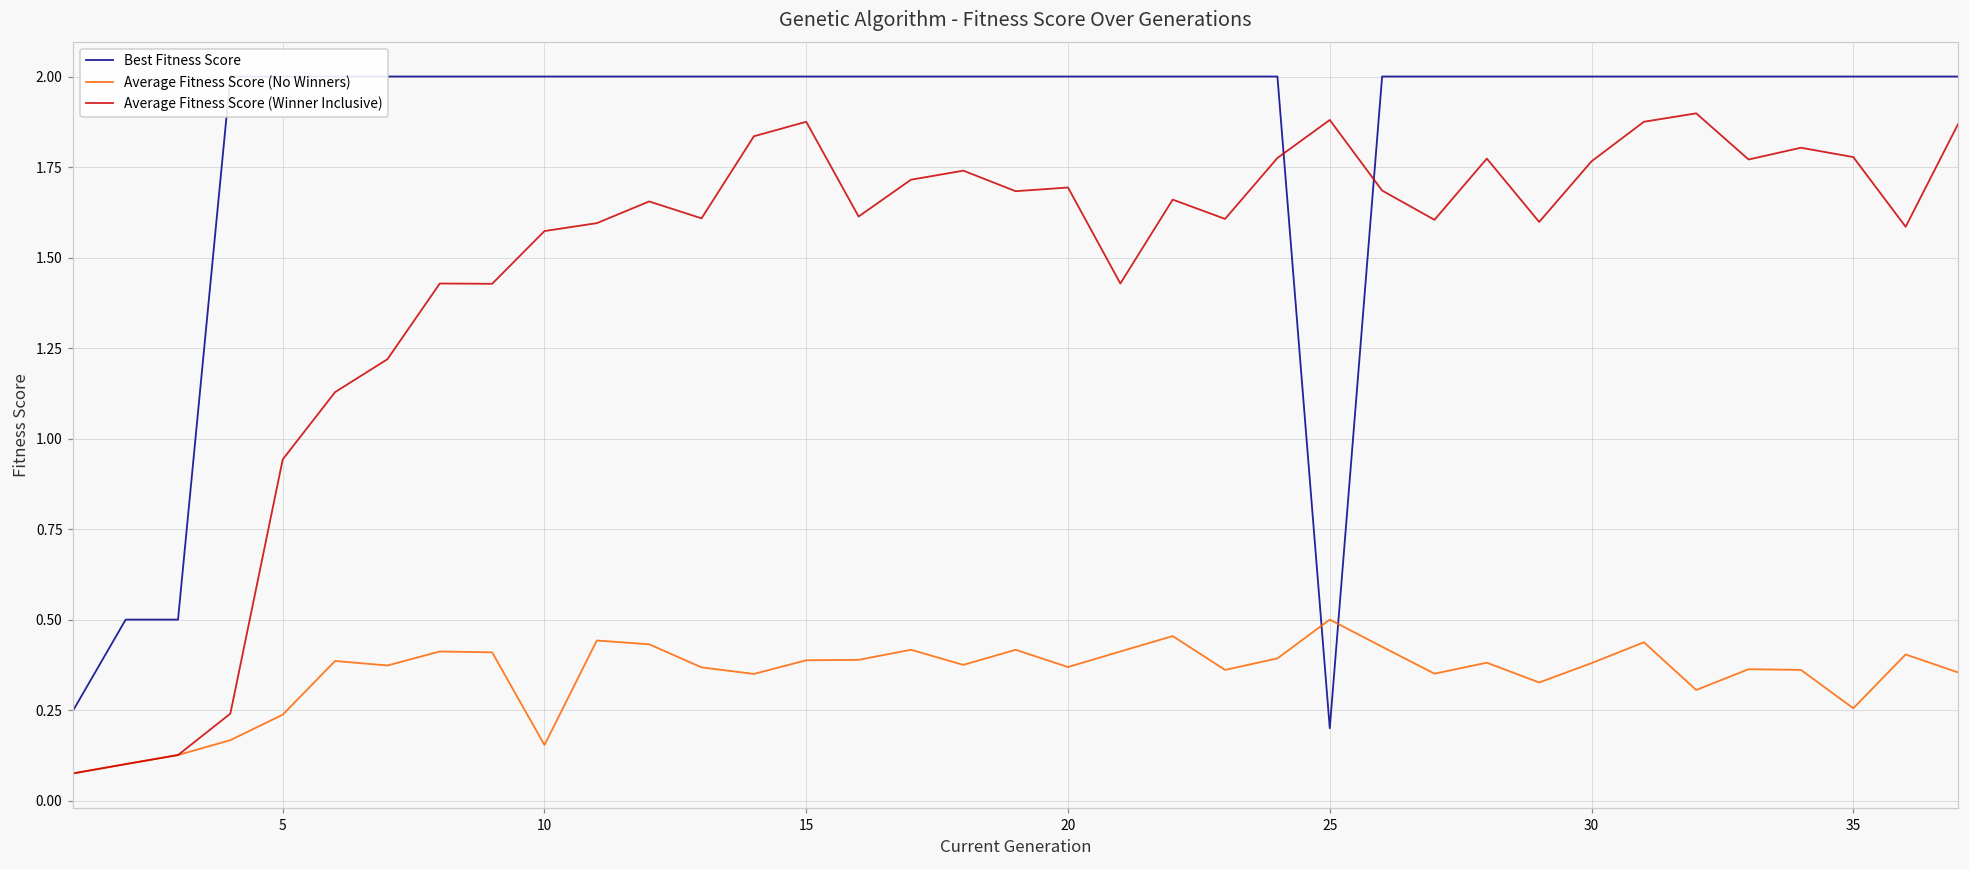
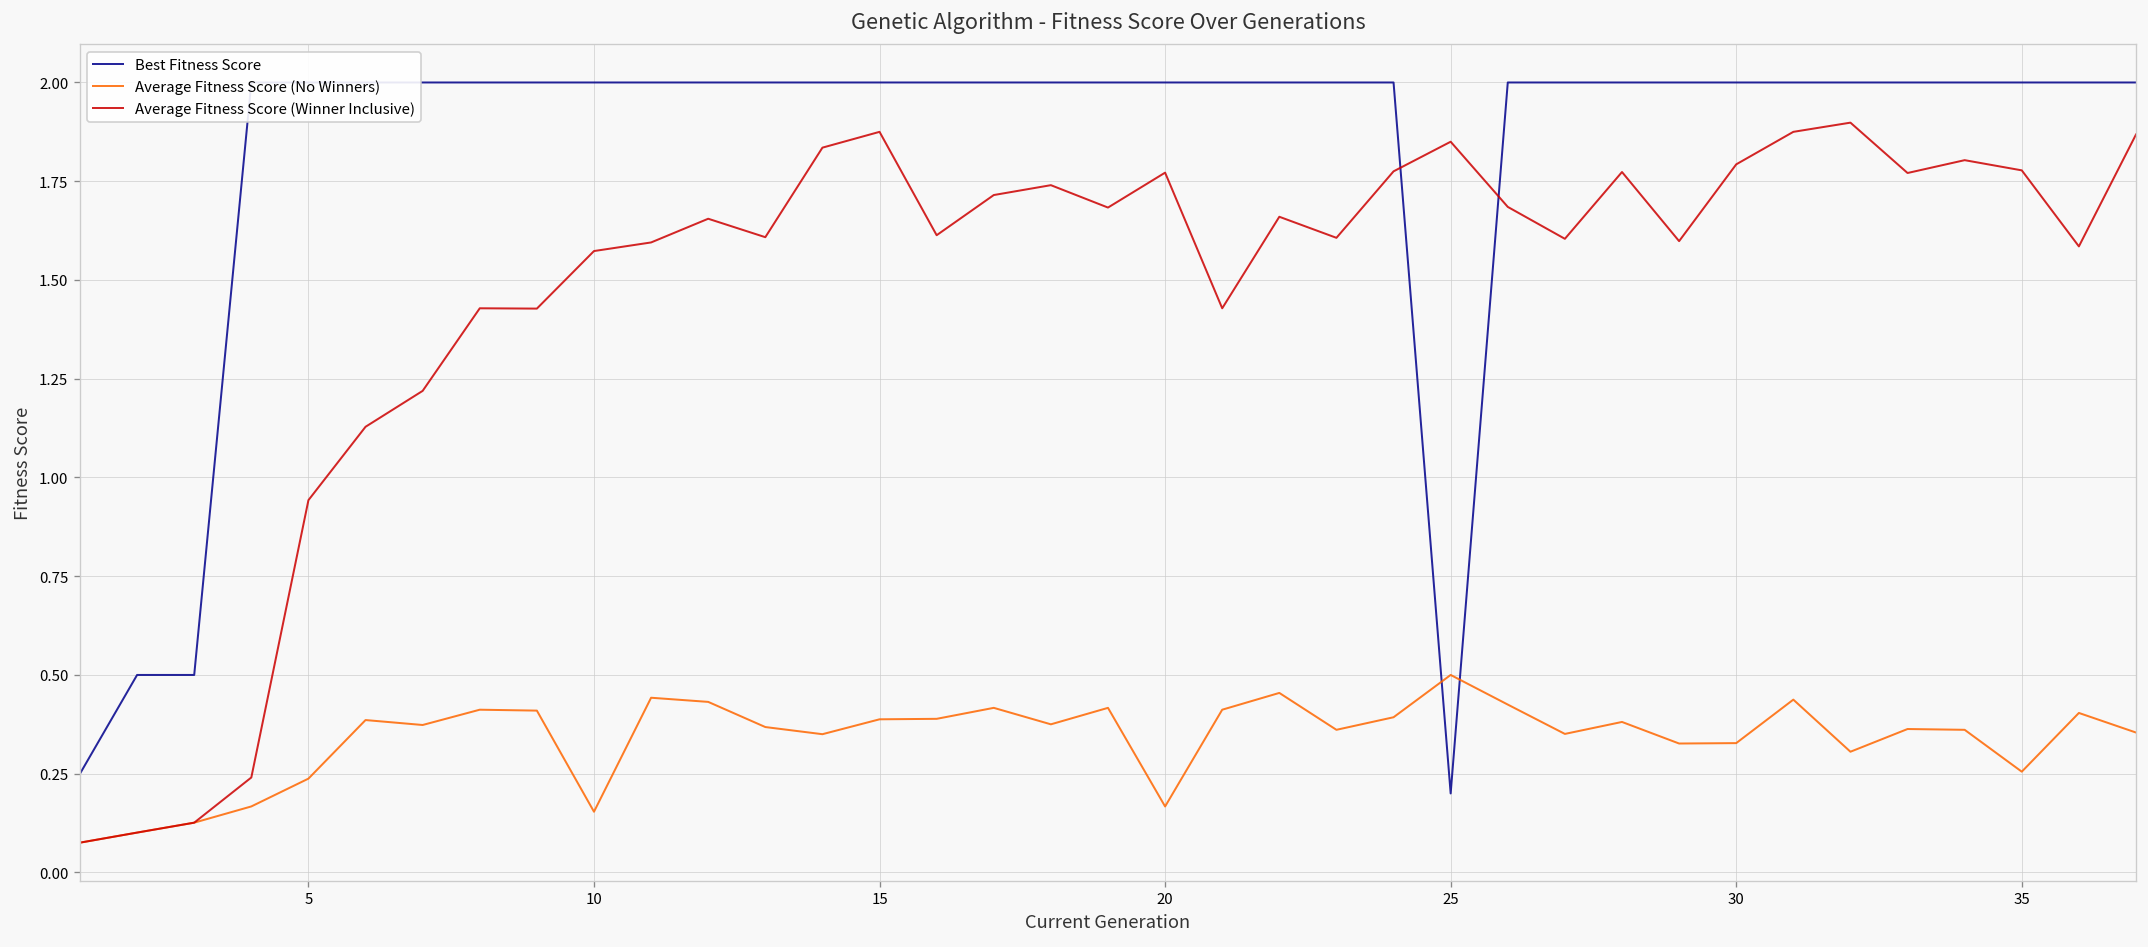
Average Fitness Score (No Winners), 20: 0.37 -> 0.17
Average Fitness Score (Winner Inclusive), 20: 1.69 -> 1.77
Average Fitness Score (Winner Inclusive), 25: 1.88 -> 1.85
Average Fitness Score (No Winners), 30: 0.38 -> 0.33
Average Fitness Score (Winner Inclusive), 30: 1.77 -> 1.79
